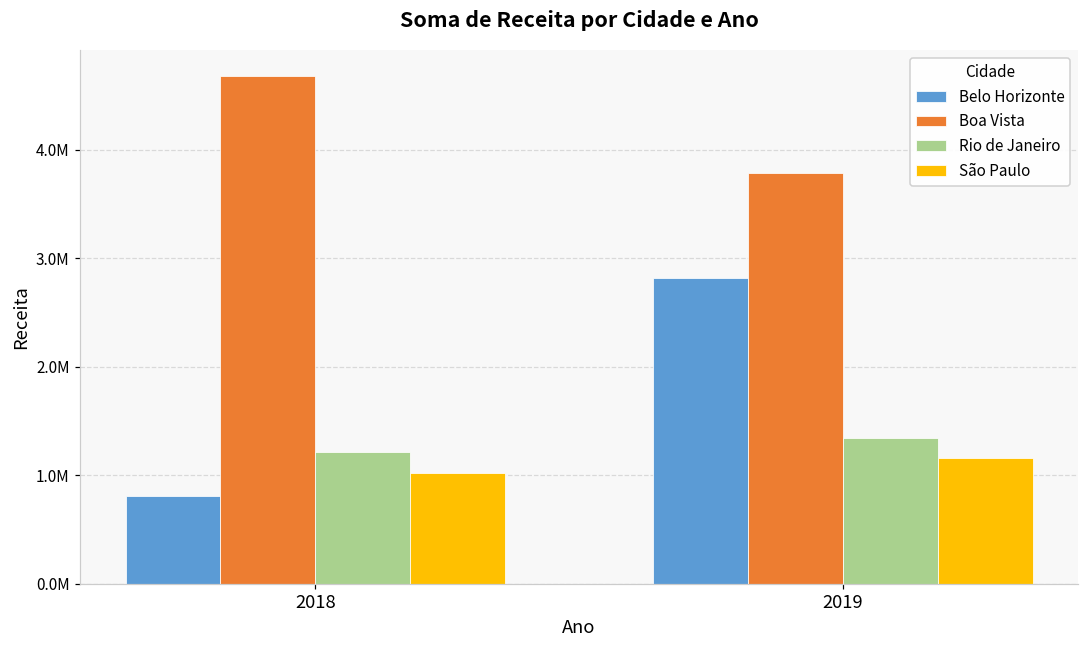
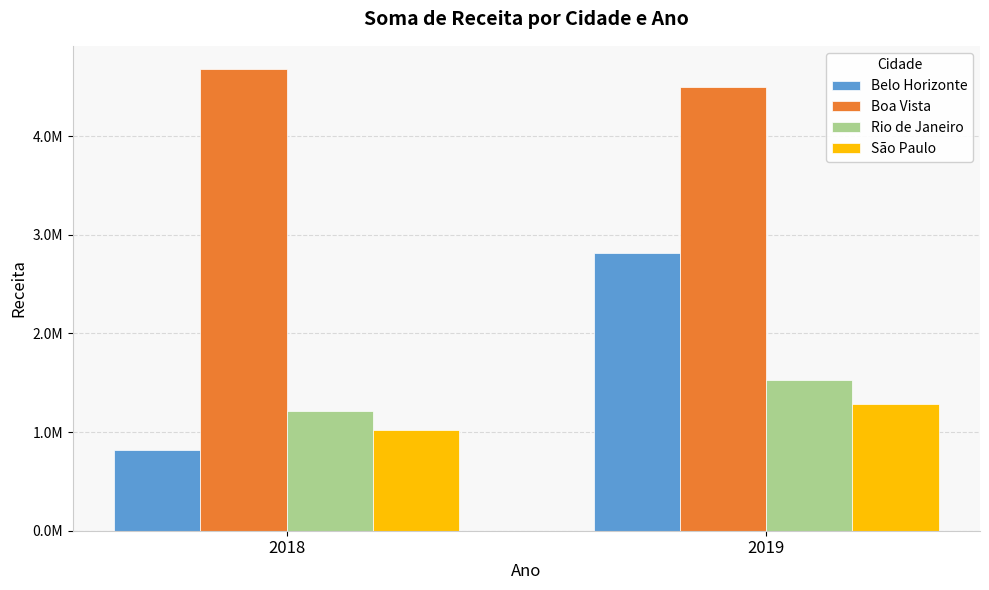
Boa Vista, 2019: 3800000 -> 4500000
Rio de Janeiro, 2019: 1300000 -> 1500000
São Paulo, 2019: 1200000 -> 1300000
